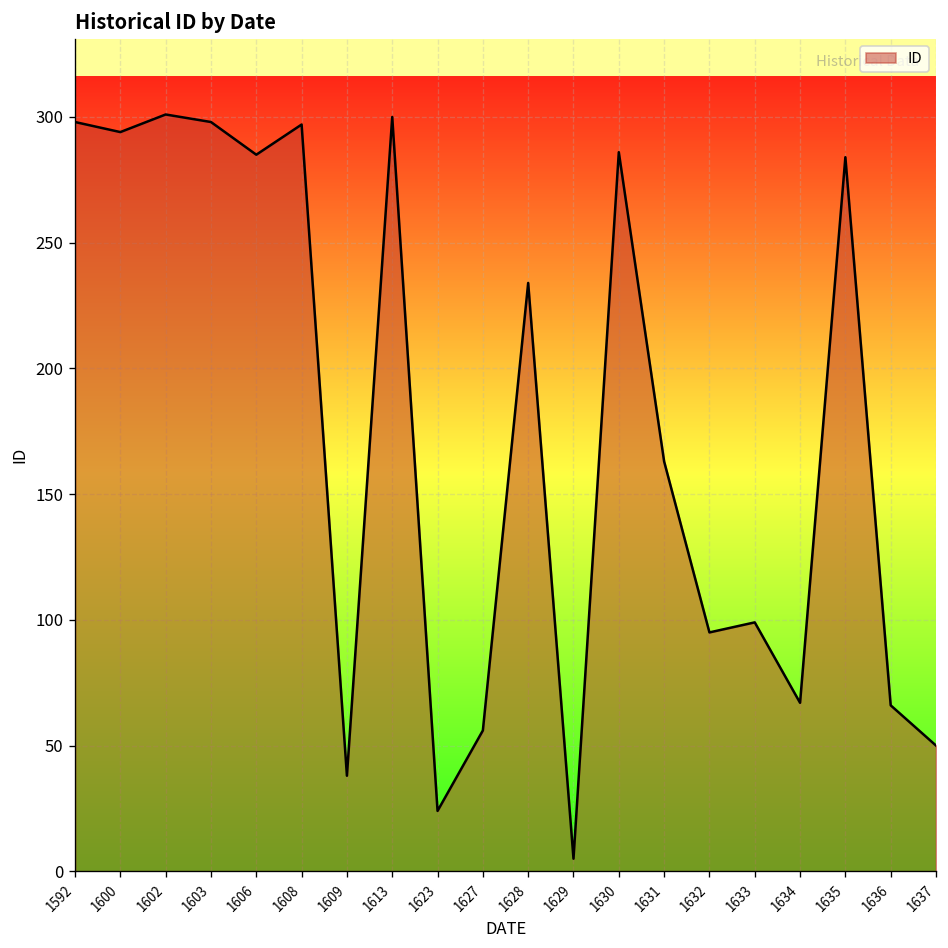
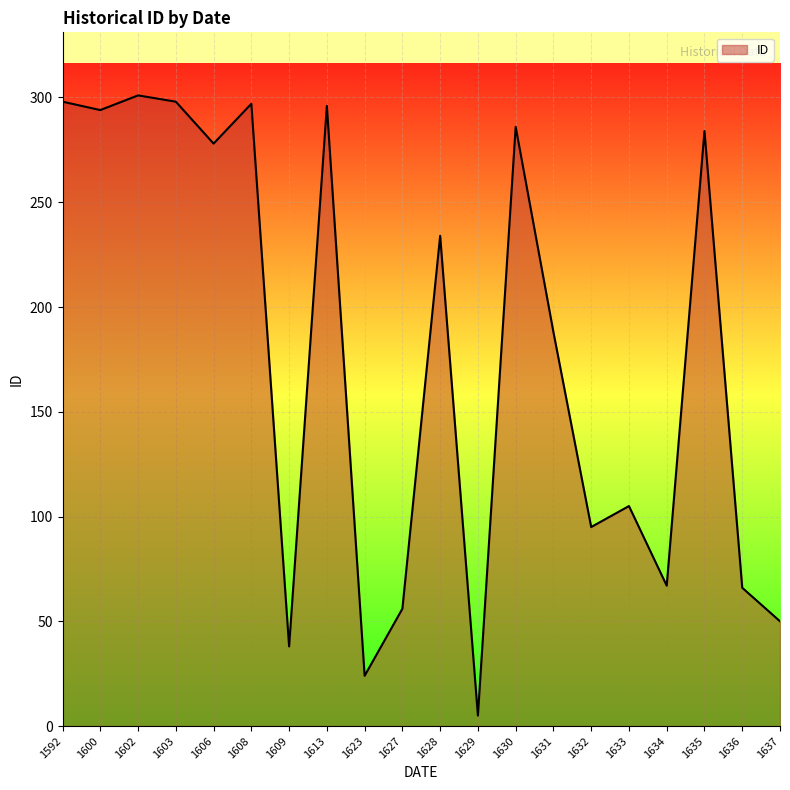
1606: 285 -> 278
1613: 300 -> 296
1631: 163 -> 188
1633: 99 -> 105
